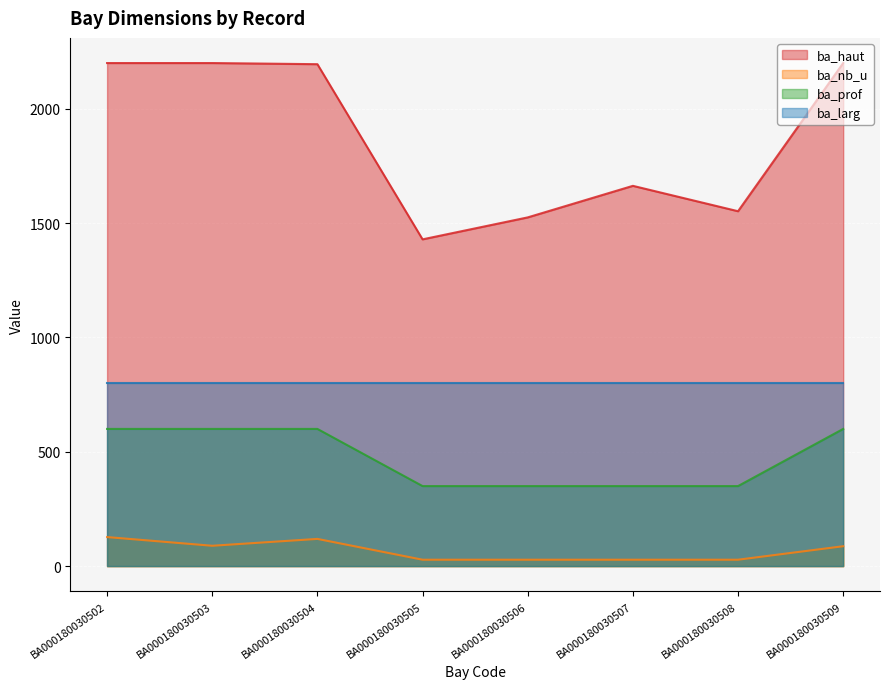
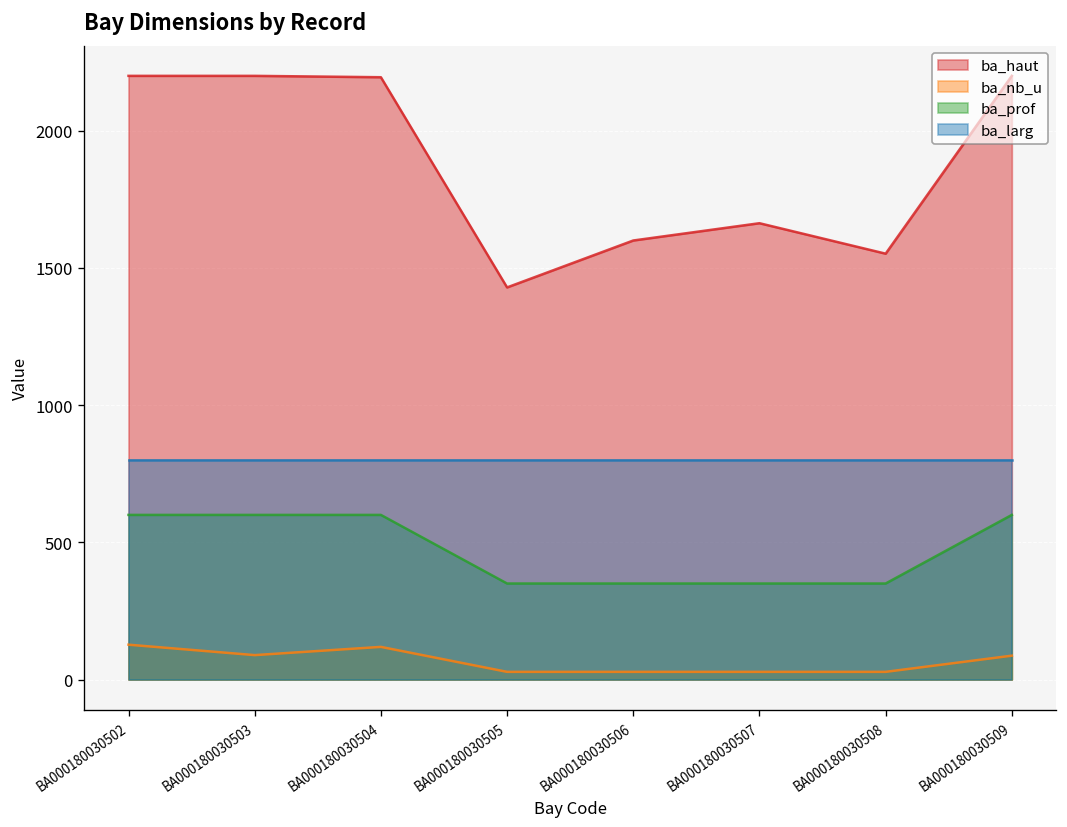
ba_haut, BA000180030506: 1530 -> 1600
